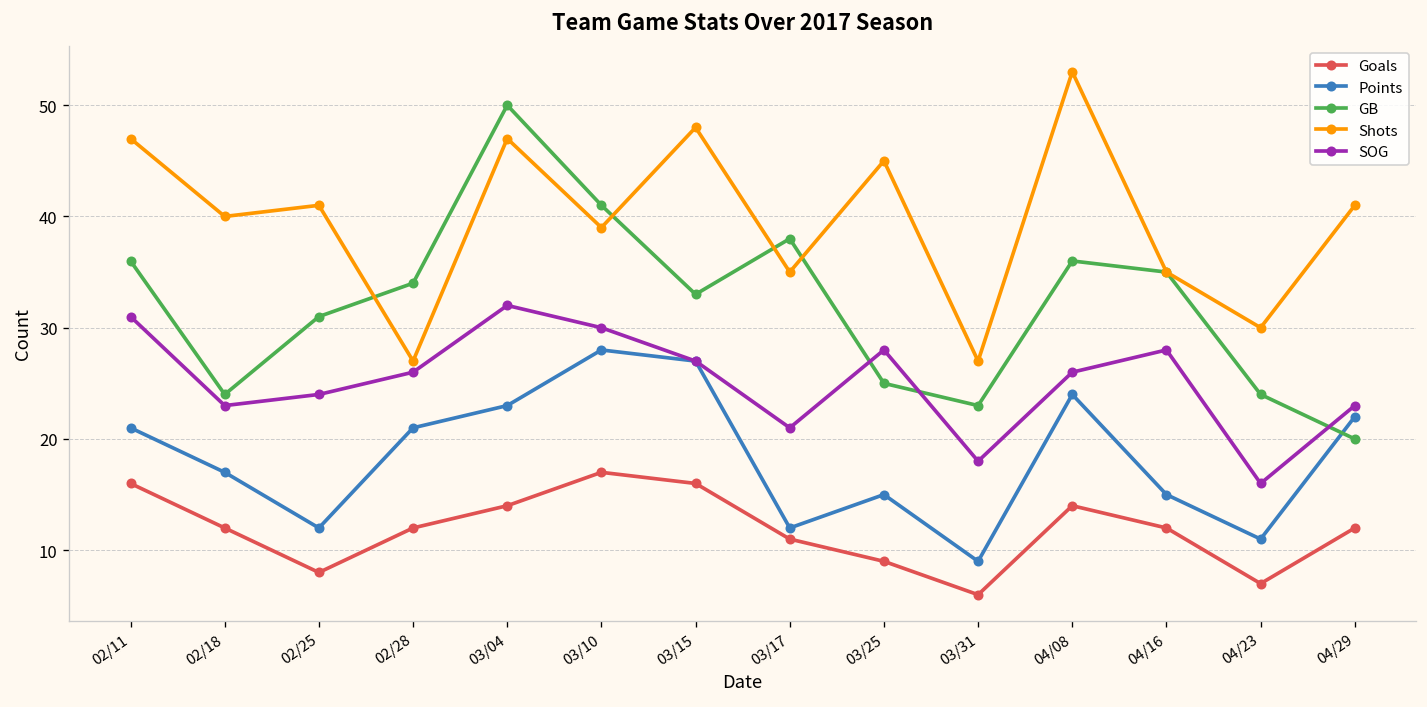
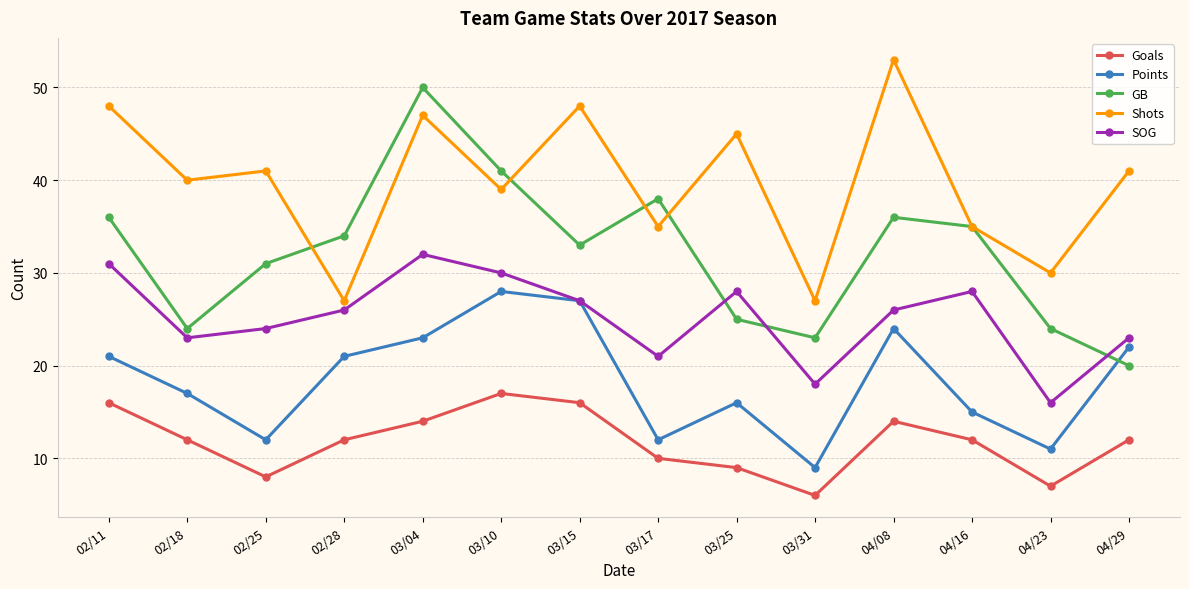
Shots, 02/11: 47 -> 48
Goals, 03/17: 11 -> 10
Points, 03/25: 15 -> 16
